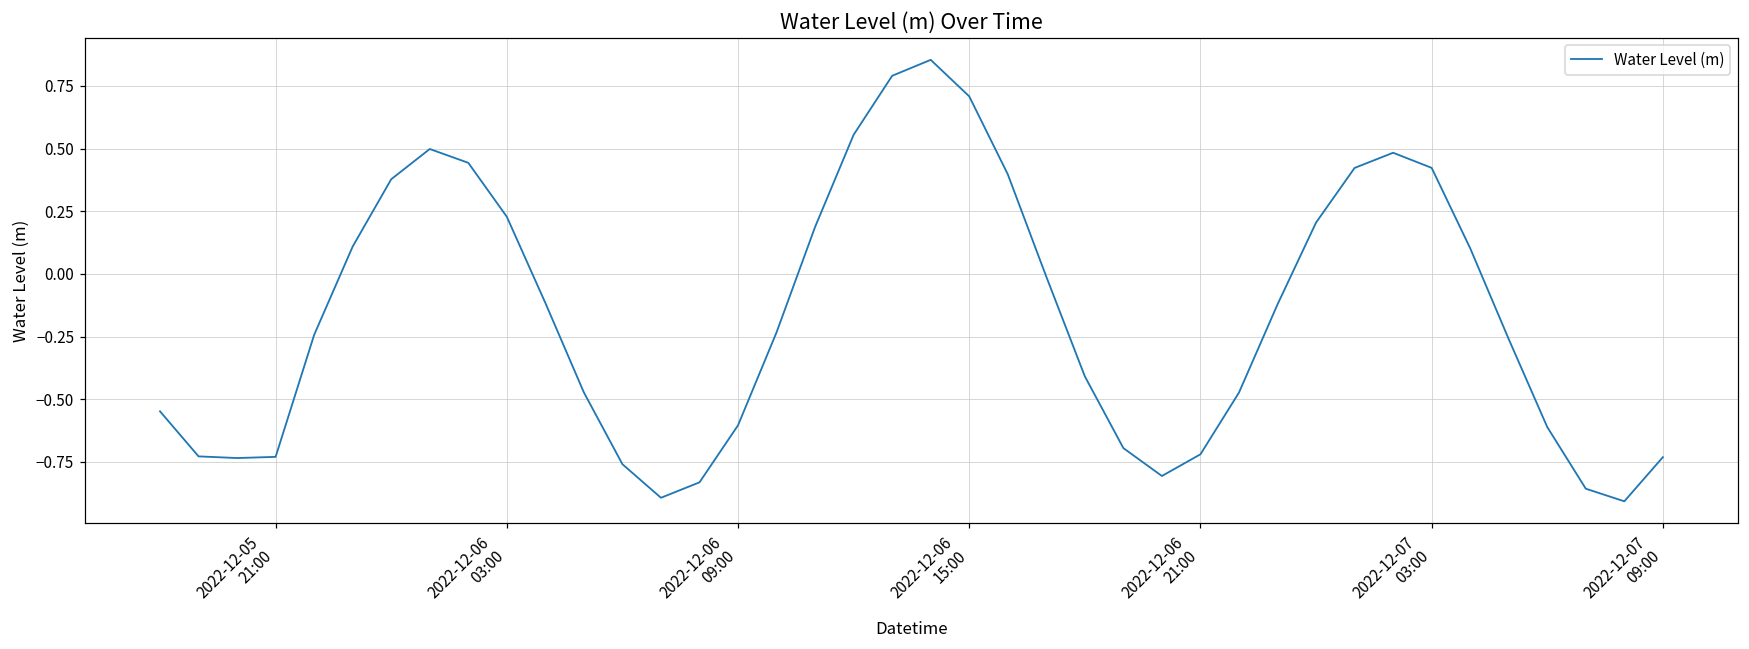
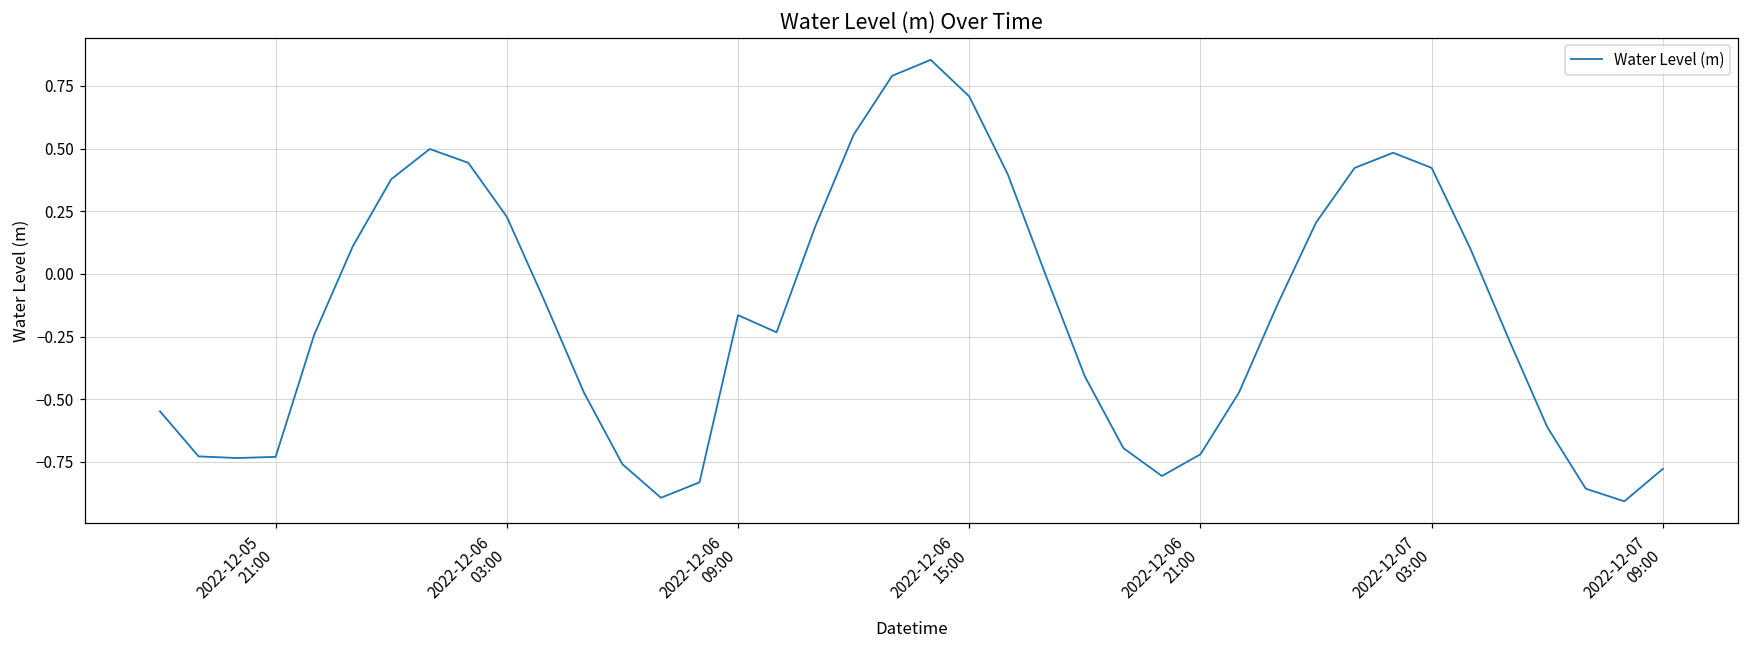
2022-12-06 09:00: -0.60 -> -0.16
2022-12-07 09:00: -0.73 -> -0.78
